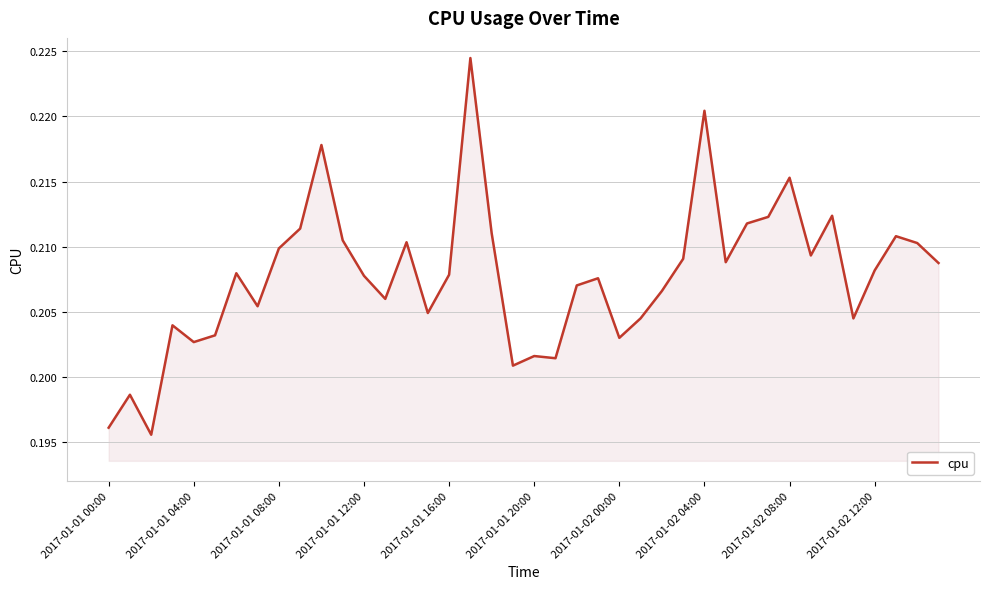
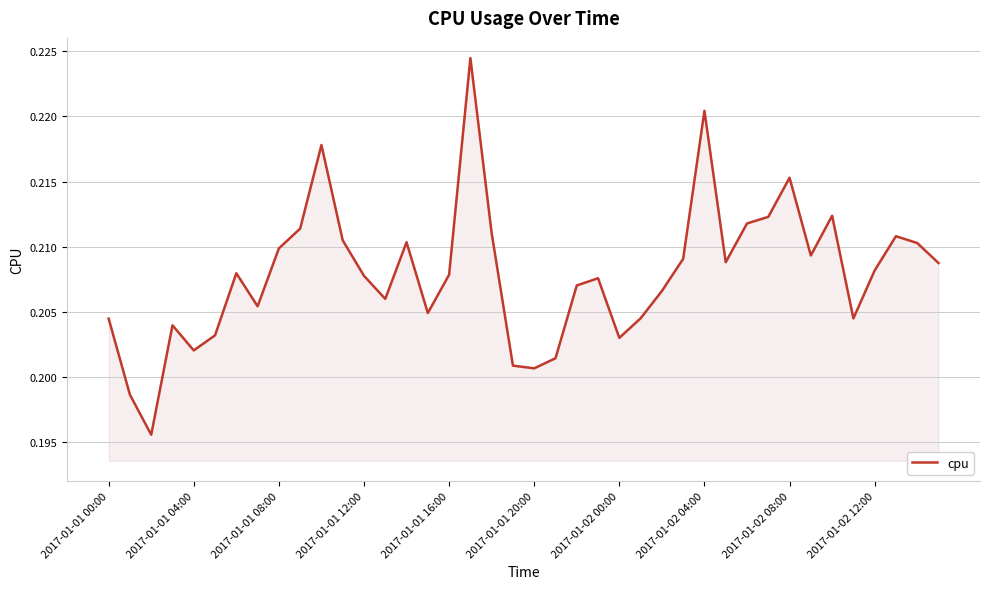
2017-01-01 00:00: 0.1961 -> 0.2045
2017-01-01 04:00: 0.2027 -> 0.2021
2017-01-01 20:00: 0.2016 -> 0.2007
